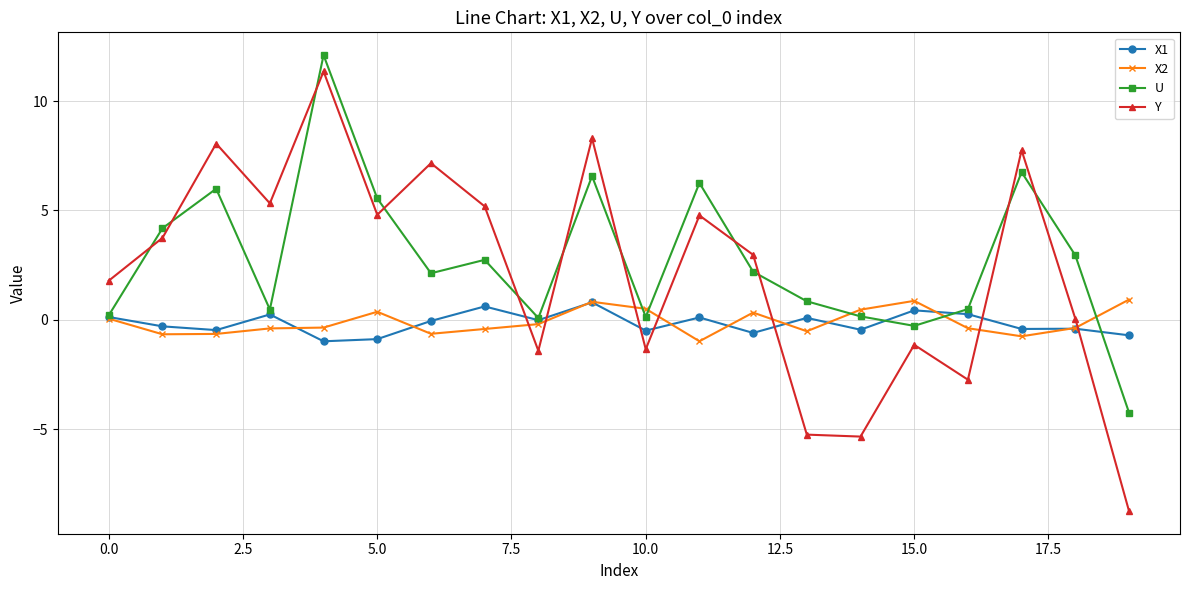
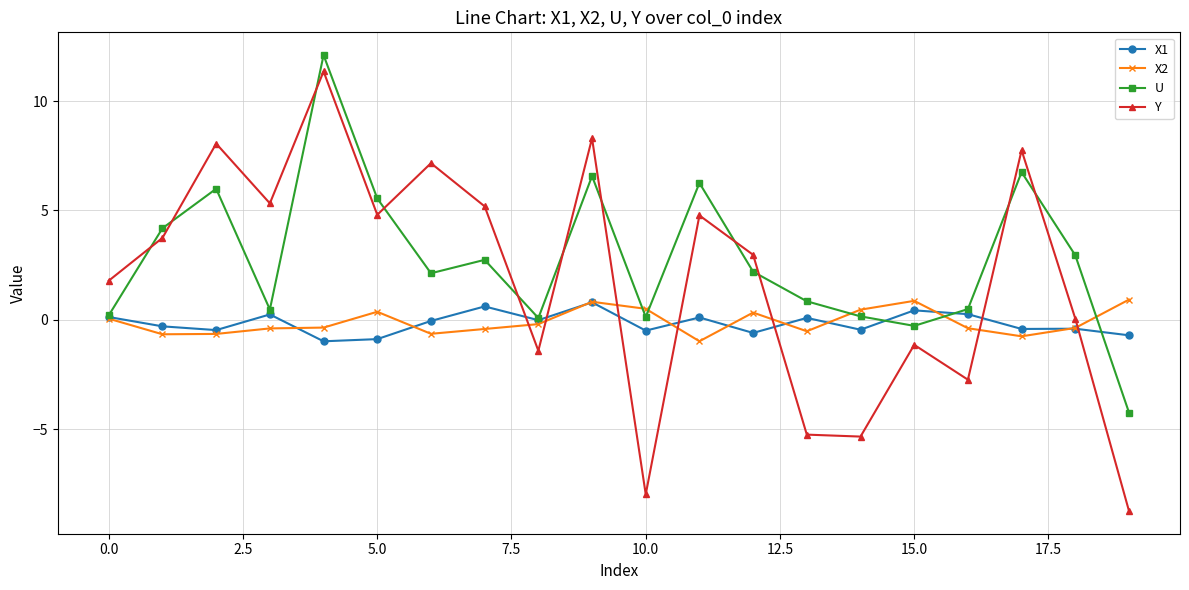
Y, 10.0: -1.4 -> -8.0
